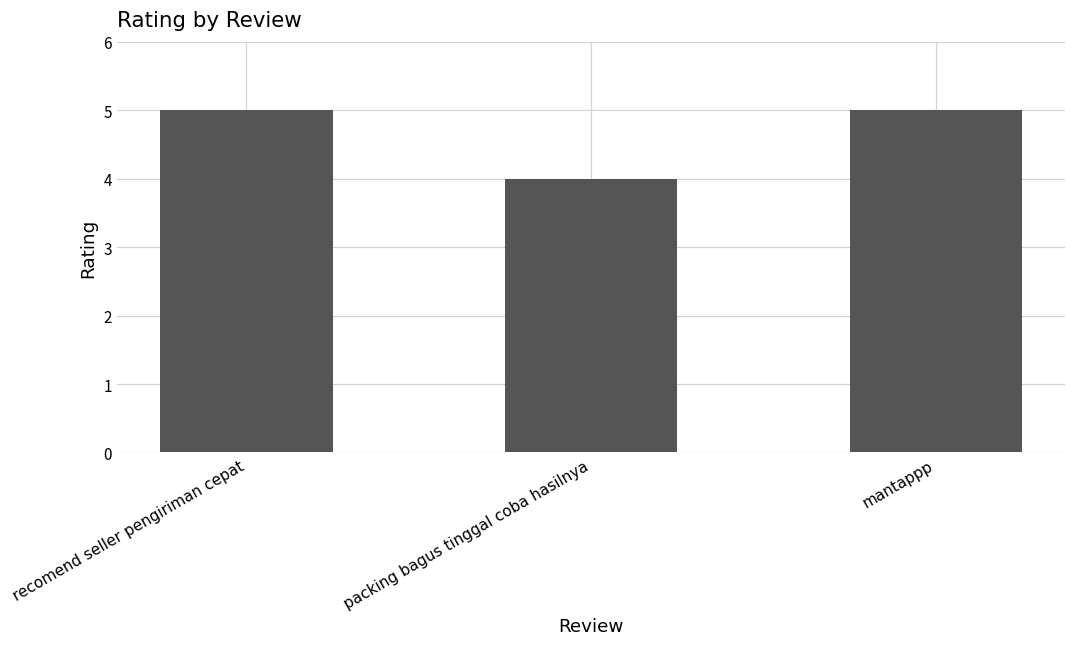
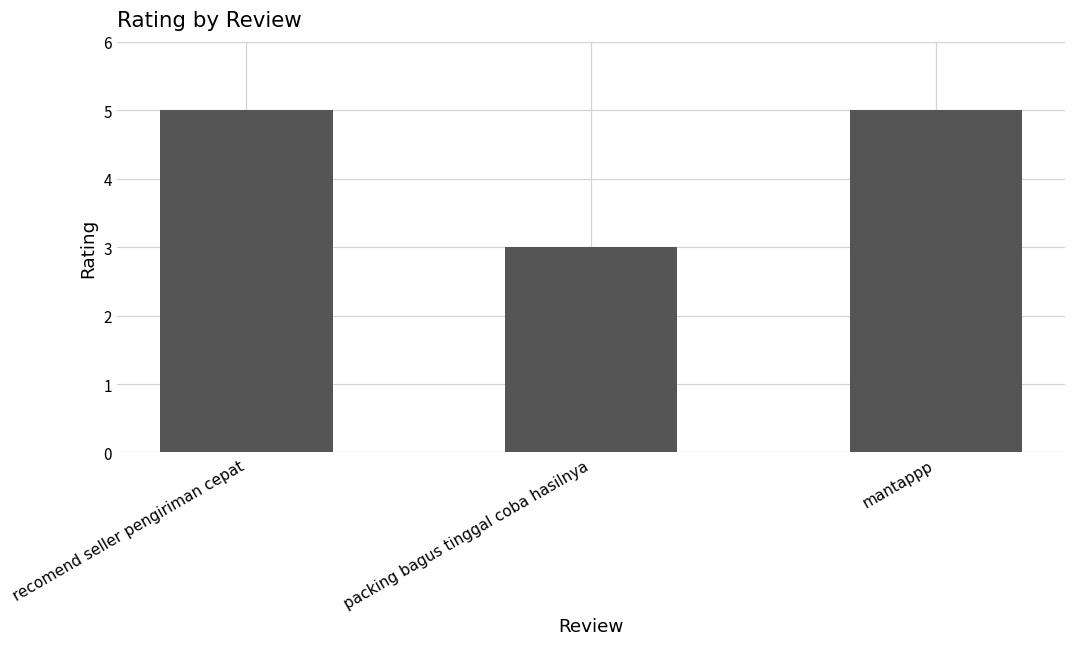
packing bagus tinggal coba hasilnya: 4 -> 3
